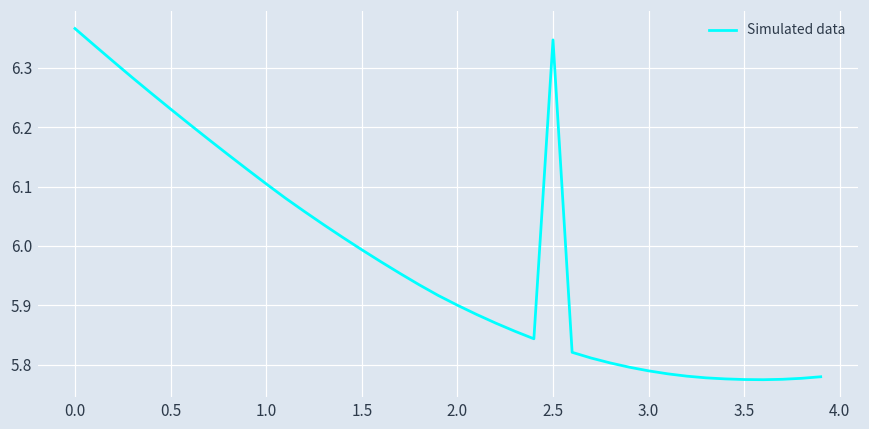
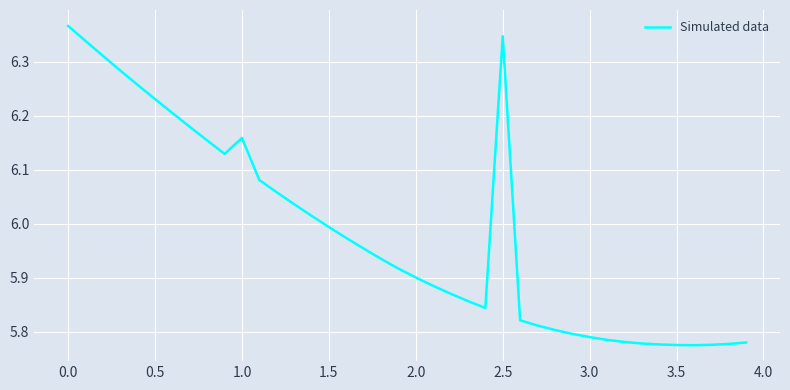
1.0: 6.10 -> 6.16
